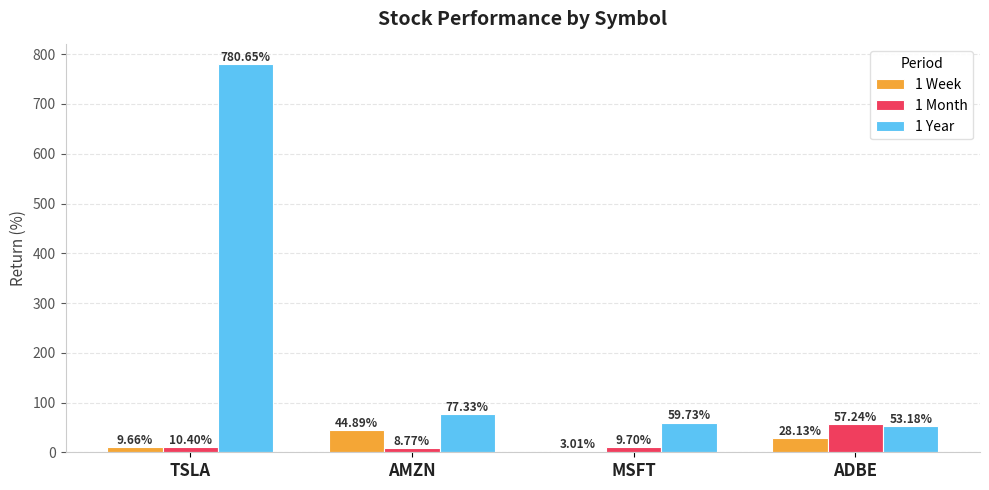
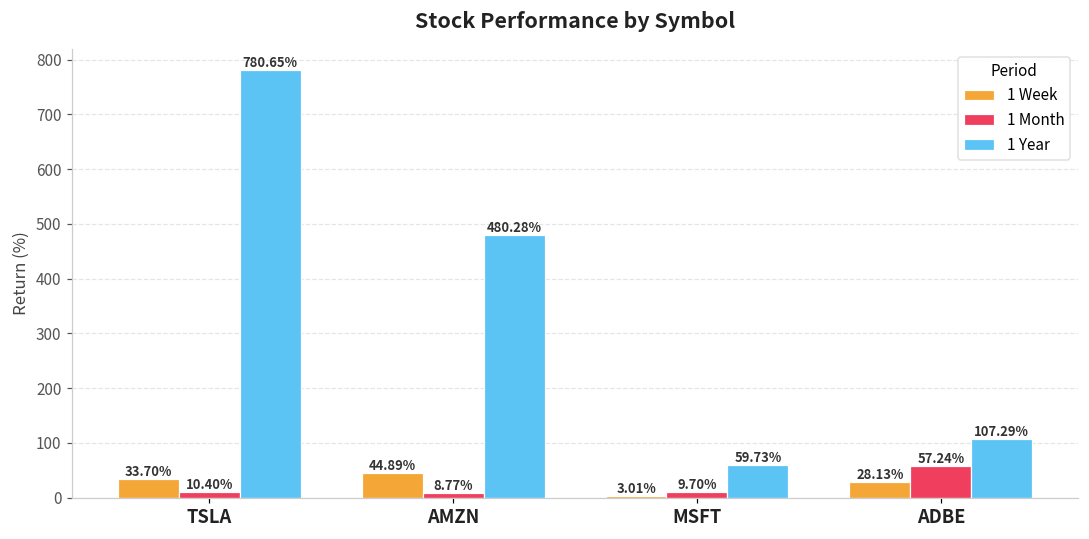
1 Week, TSLA: 9.66% -> 33.70%
1 Year, AMZN: 77.33% -> 480.28%
1 Year, ADBE: 53.18% -> 107.29%
